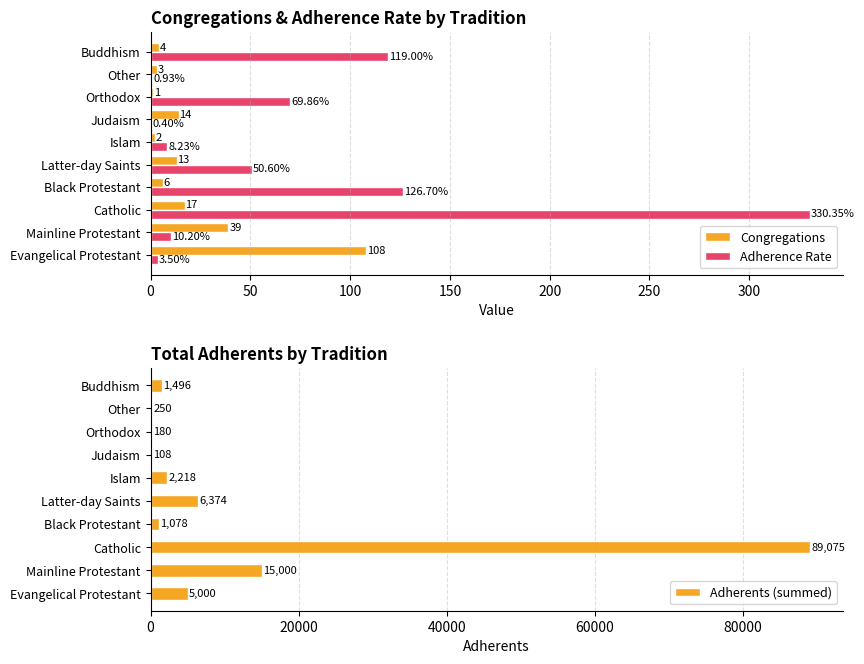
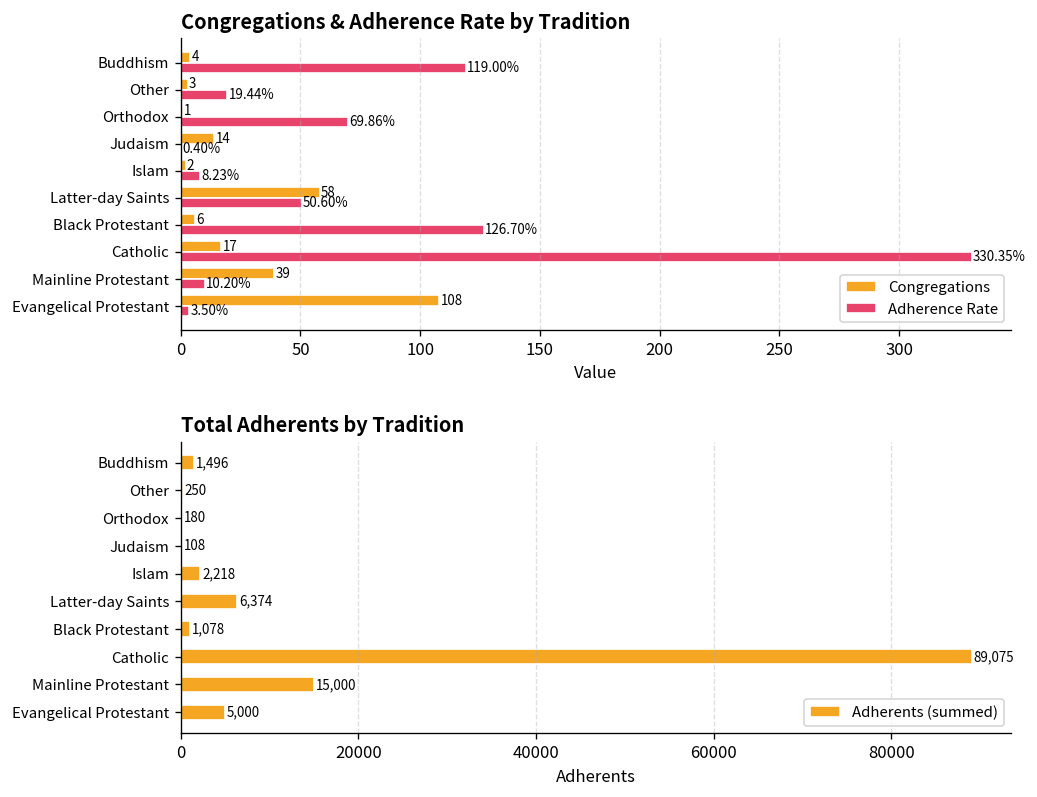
Congregations & Adherence Rate by Tradition, Adherence Rate, Other: 0.93% -> 19.44%
Congregations & Adherence Rate by Tradition, Congregations, Latter-day Saints: 13 -> 58
